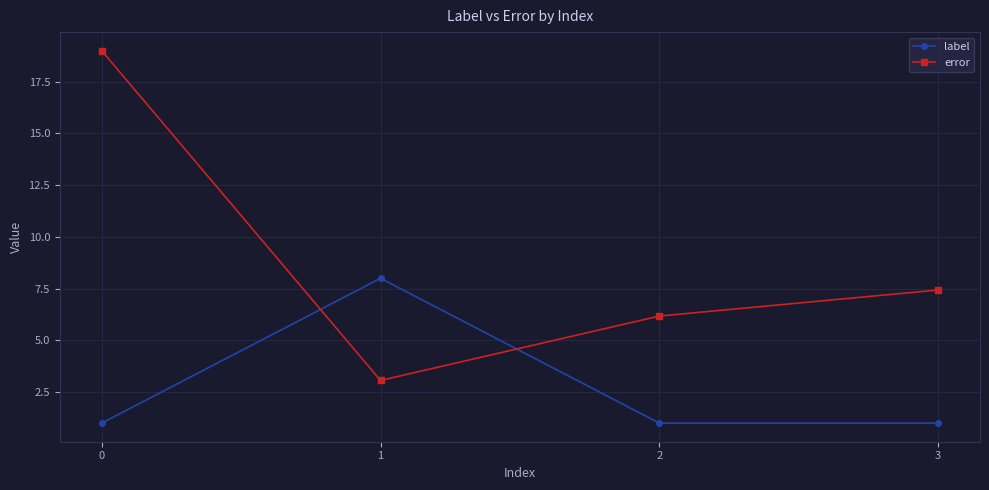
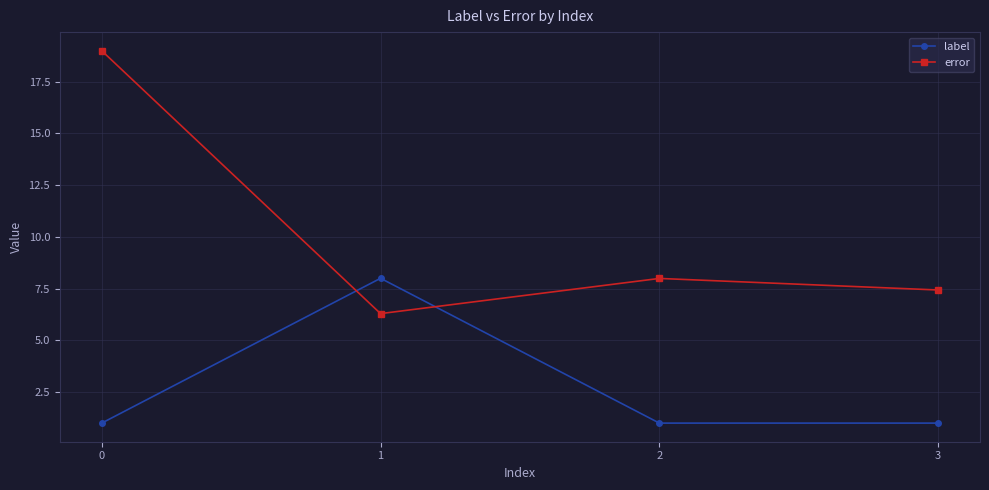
error, 1: 3.1 -> 6.3
error, 2: 6.2 -> 8.0
